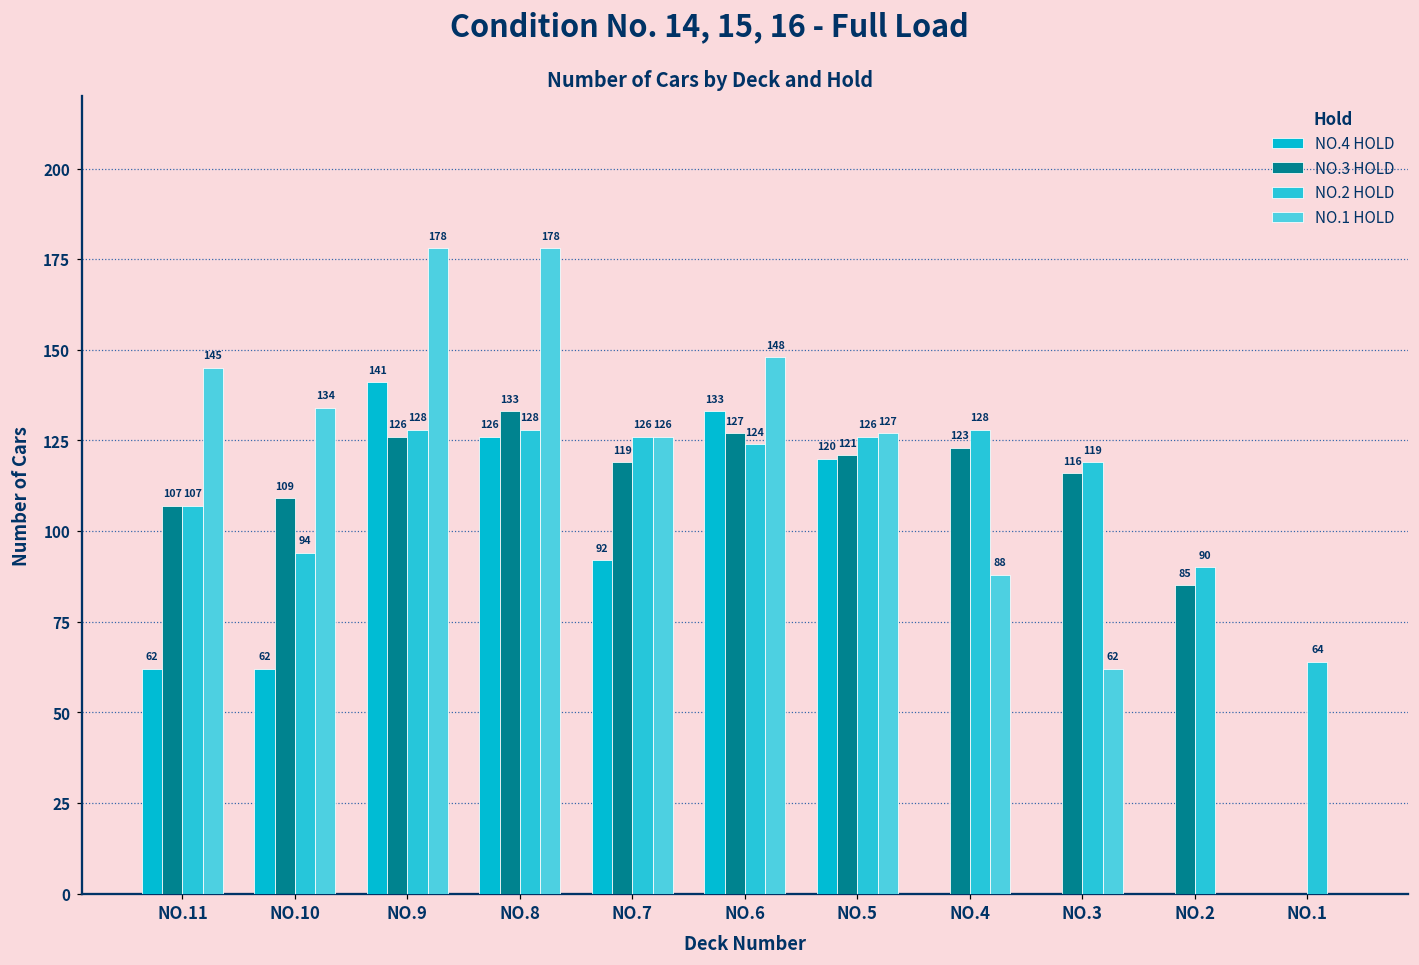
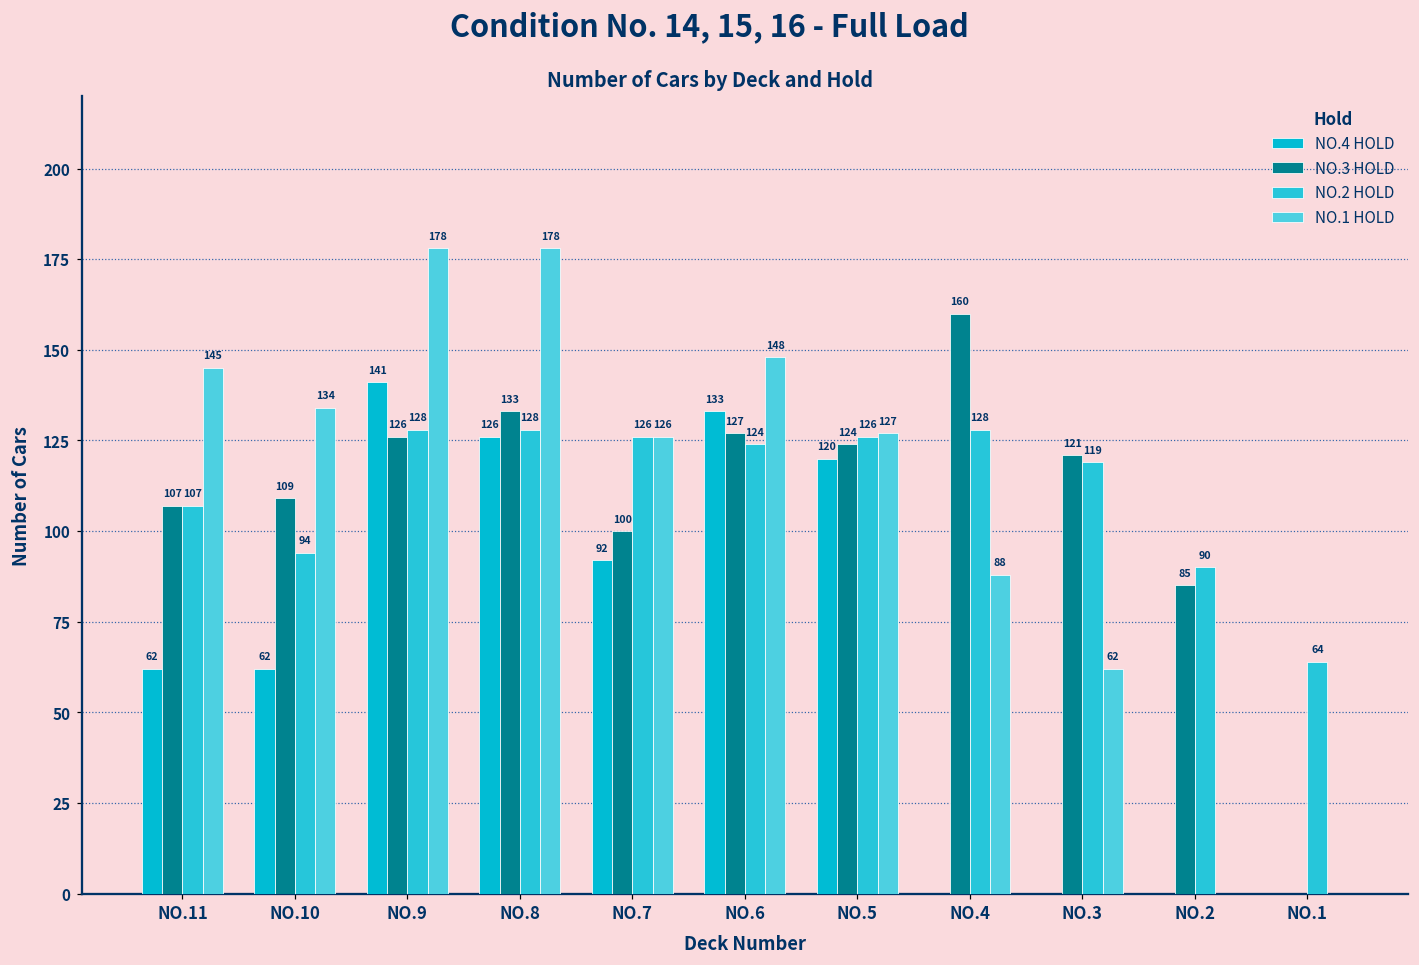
NO.3 HOLD, NO.7: 119 -> 100
NO.3 HOLD, NO.5: 121 -> 124
NO.3 HOLD, NO.4: 123 -> 160
NO.3 HOLD, NO.3: 116 -> 121
